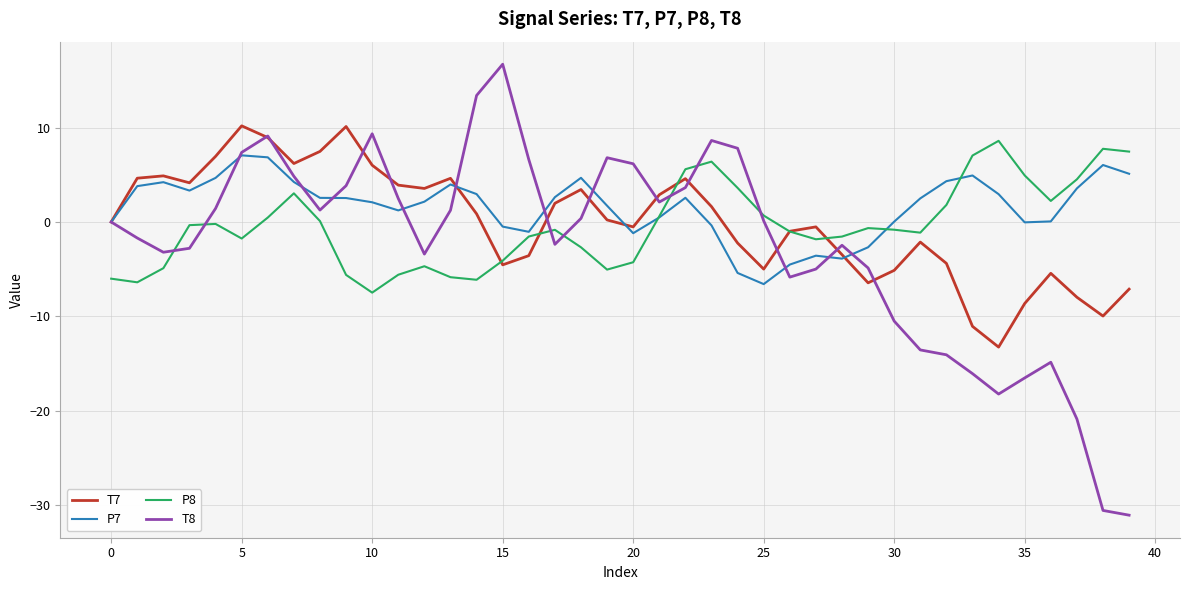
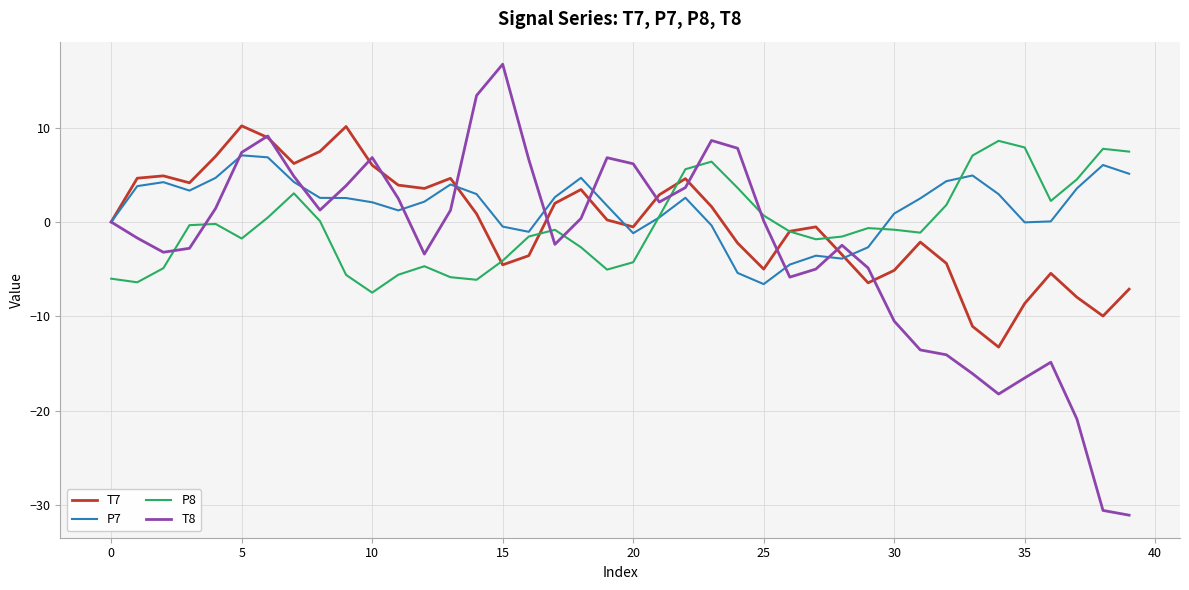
T8, 10: 9 -> 7
P7, 30: 0 -> 1
P8, 35: 5 -> 8
